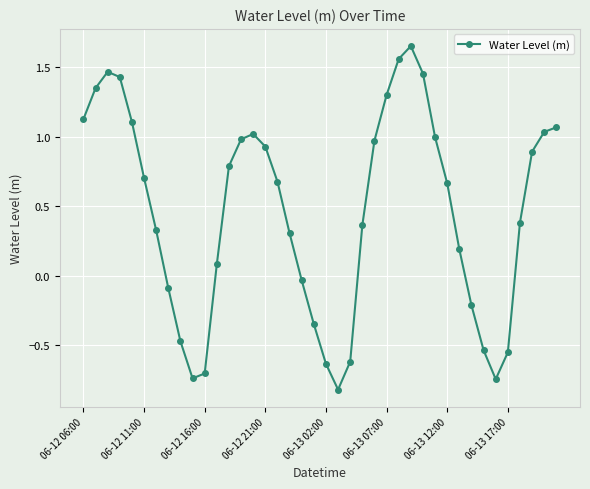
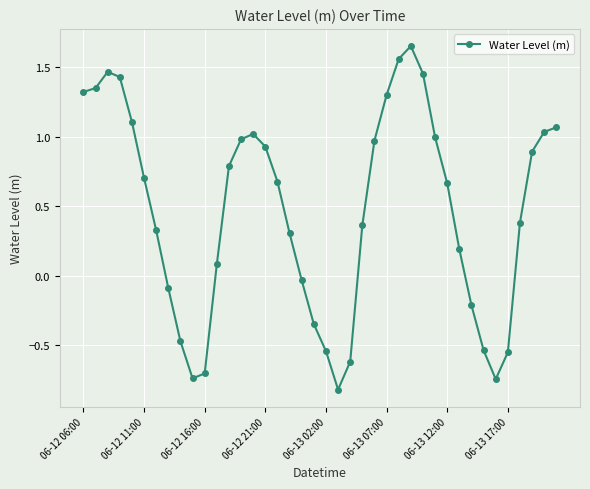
06-12 06:00: 1.12 -> 1.32
06-13 02:00: -0.63 -> -0.54
